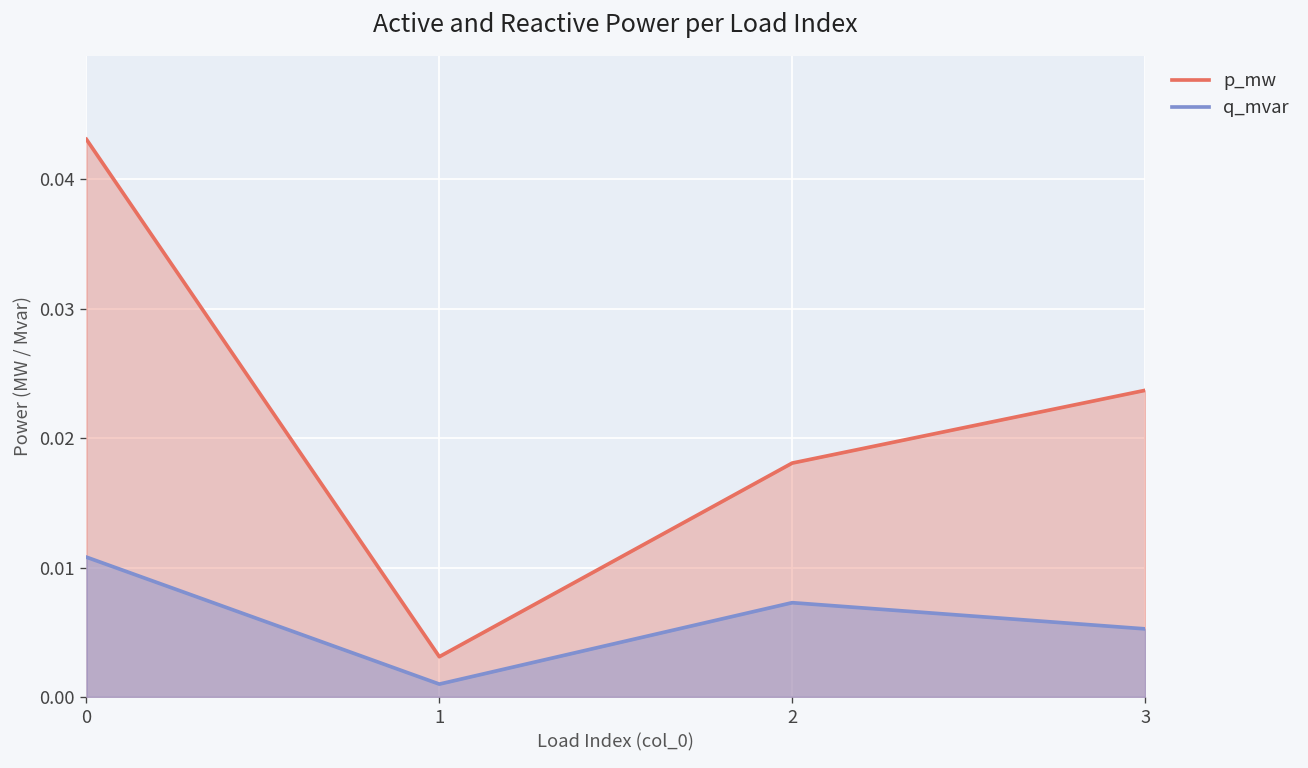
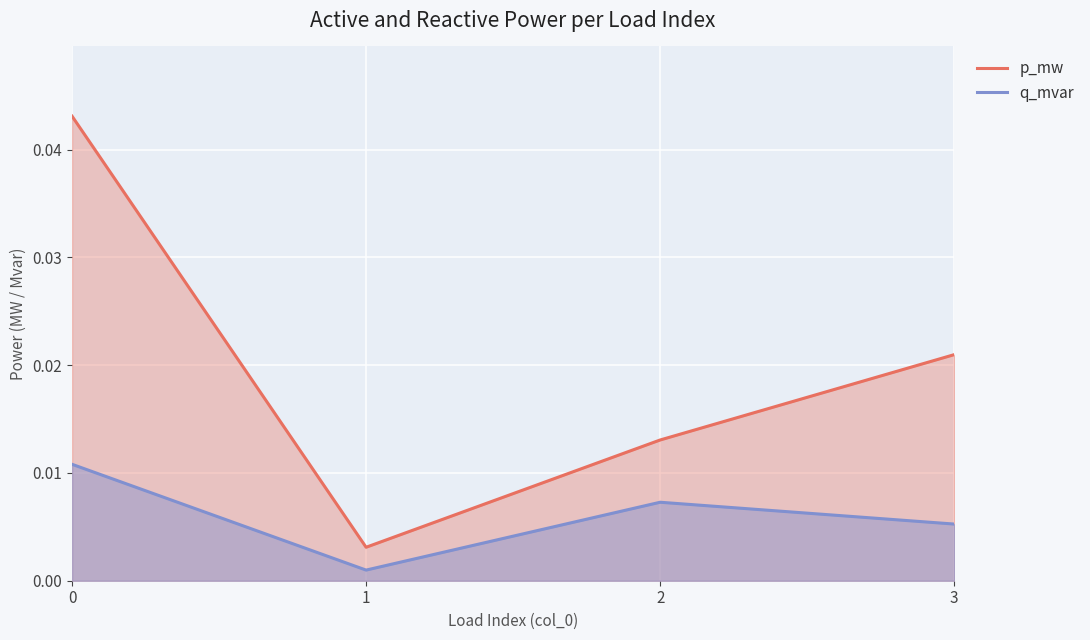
p_mw, 2: 0.0181 -> 0.0131
p_mw, 3: 0.0237 -> 0.0210
